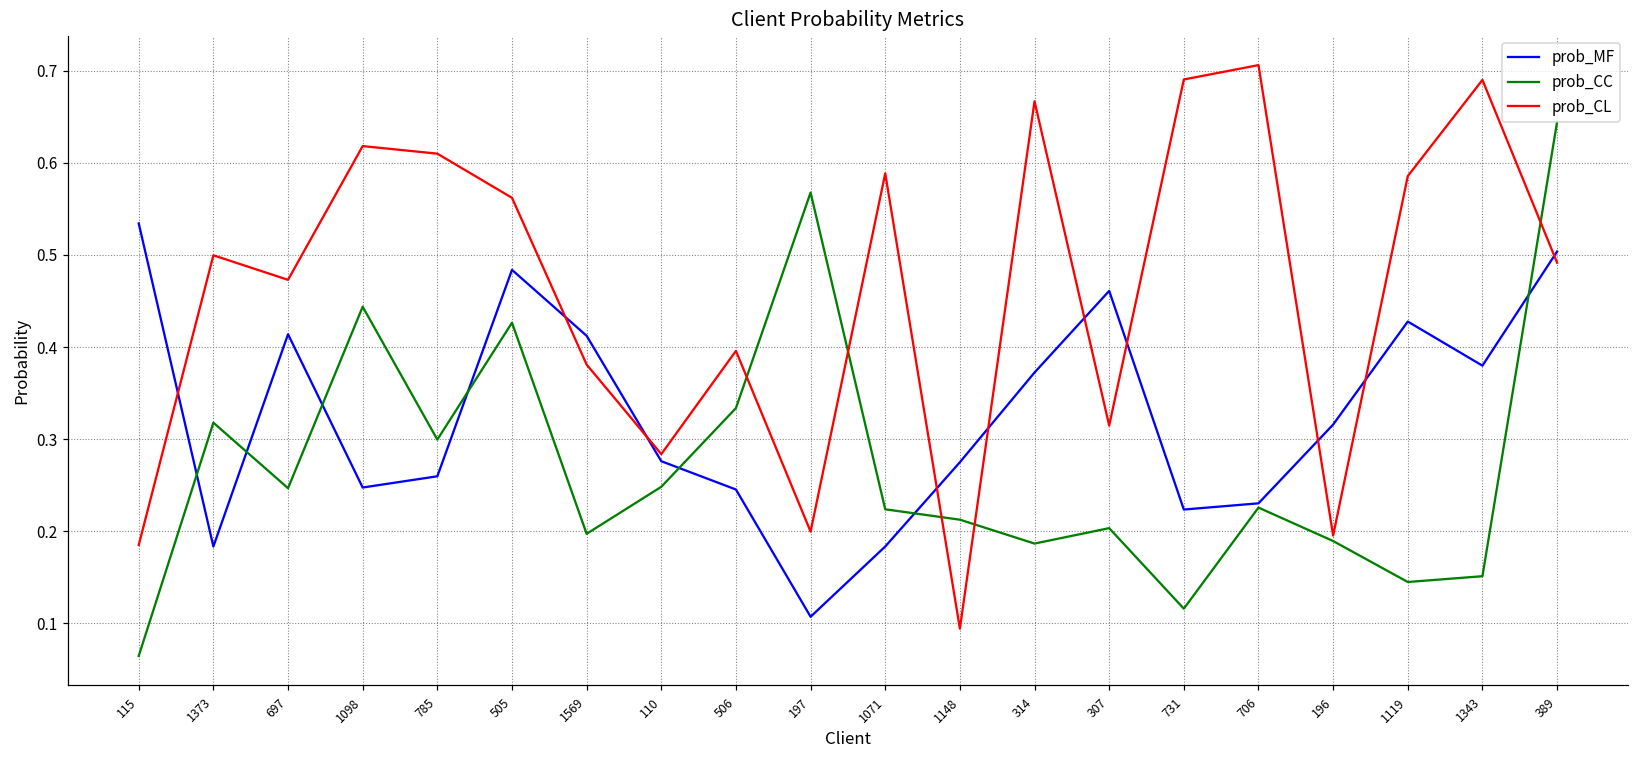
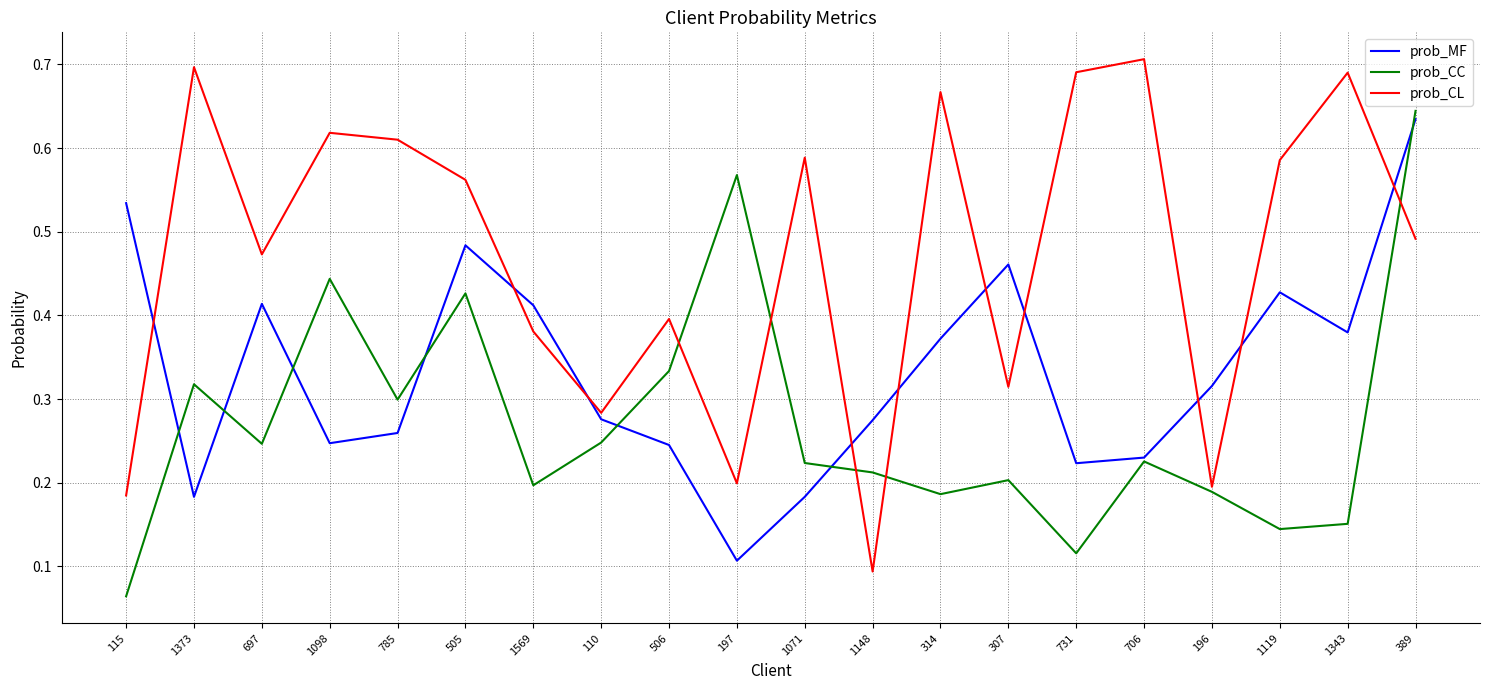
prob_CL, 1373: 0.50 -> 0.70
prob_MF, 389: 0.50 -> 0.63
